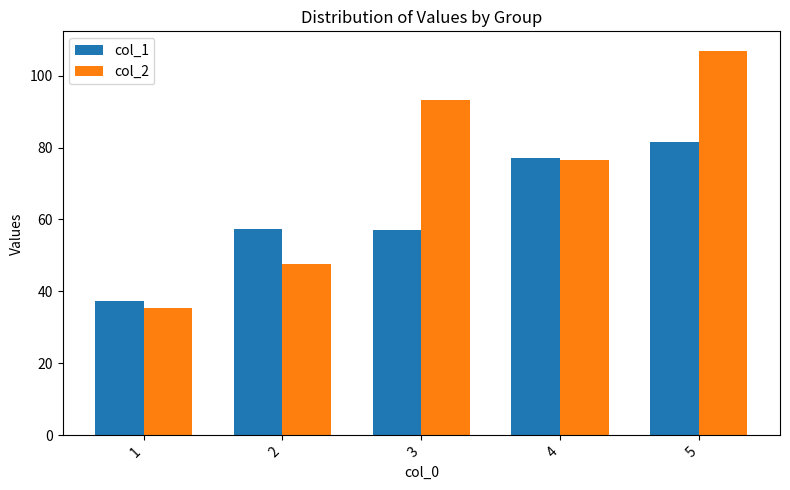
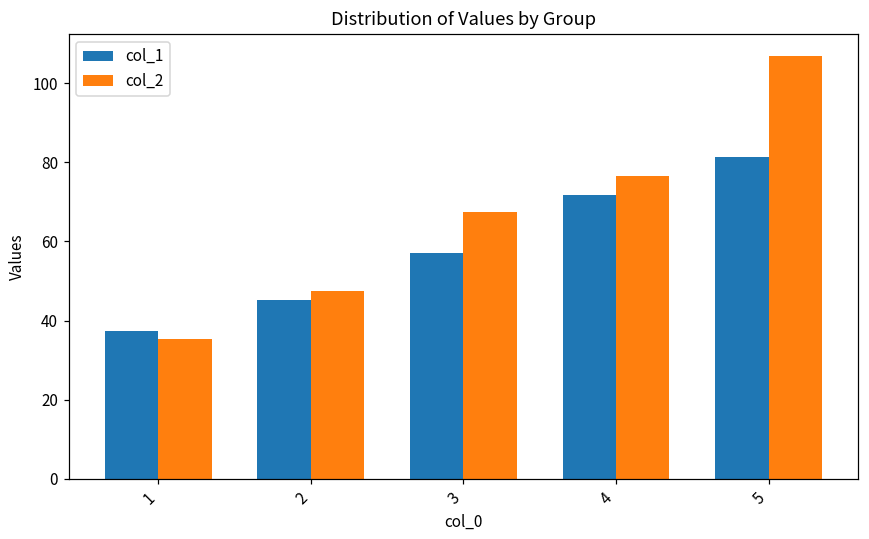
col_1, 2: 57 -> 45
col_2, 3: 93 -> 67
col_1, 4: 77 -> 72
